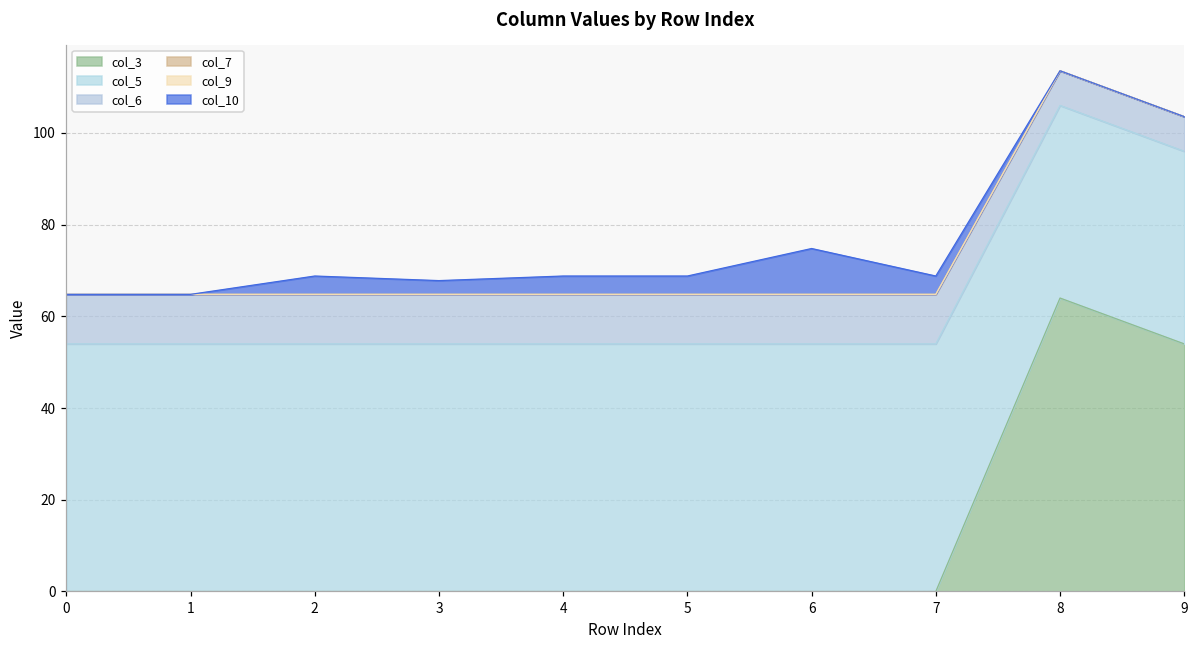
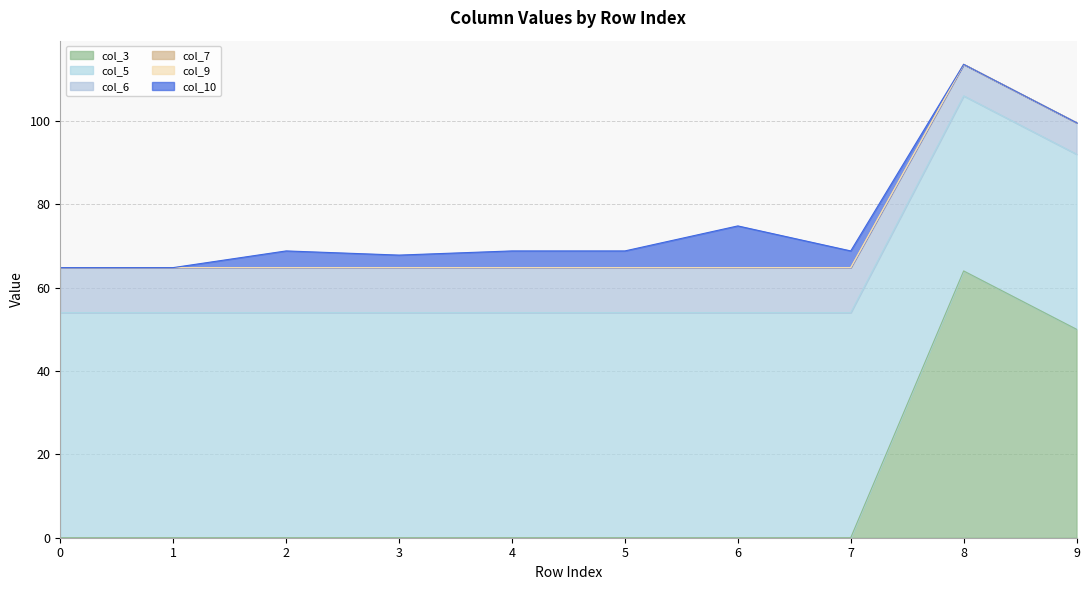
col_3, 9: 54 -> 50
